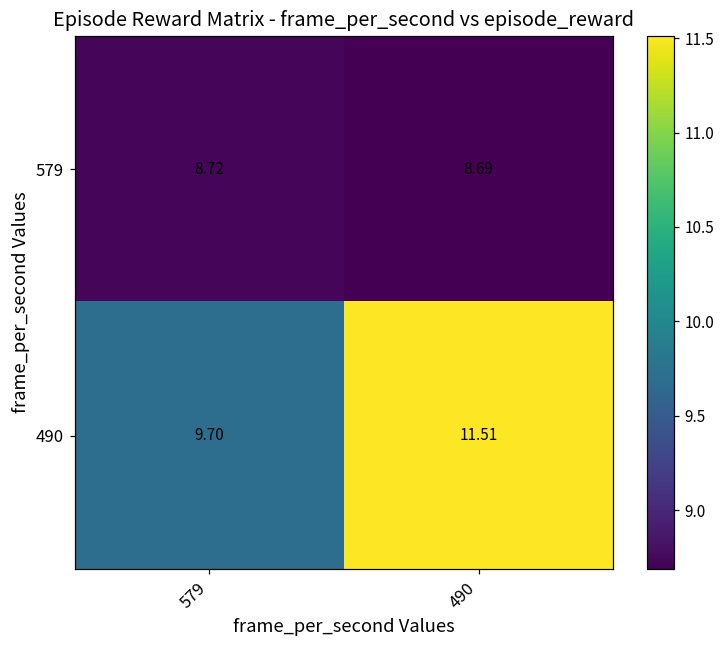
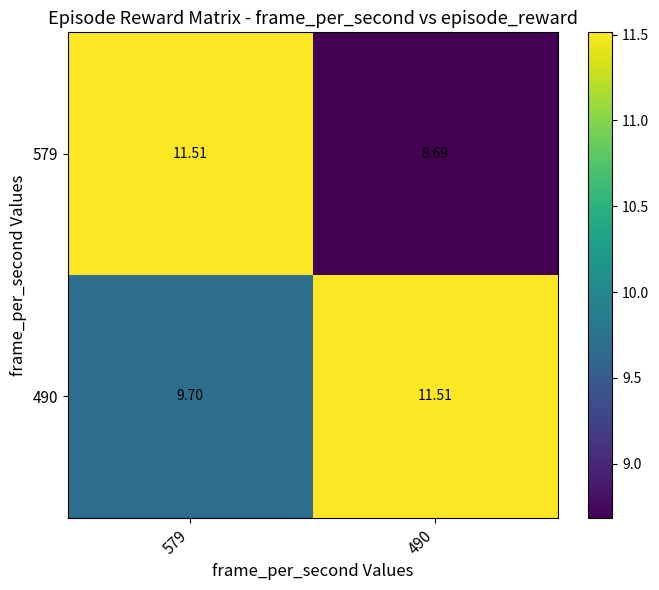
579, 579: 8.72 -> 11.51
